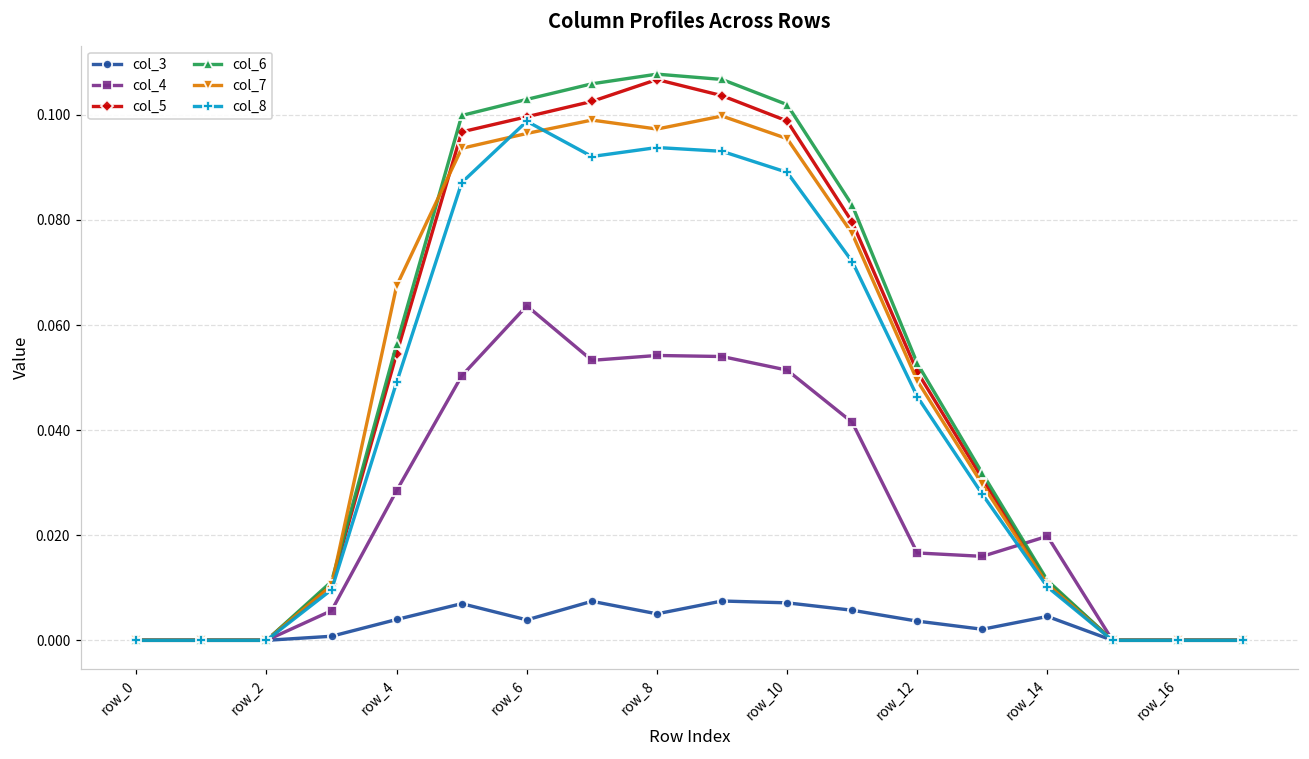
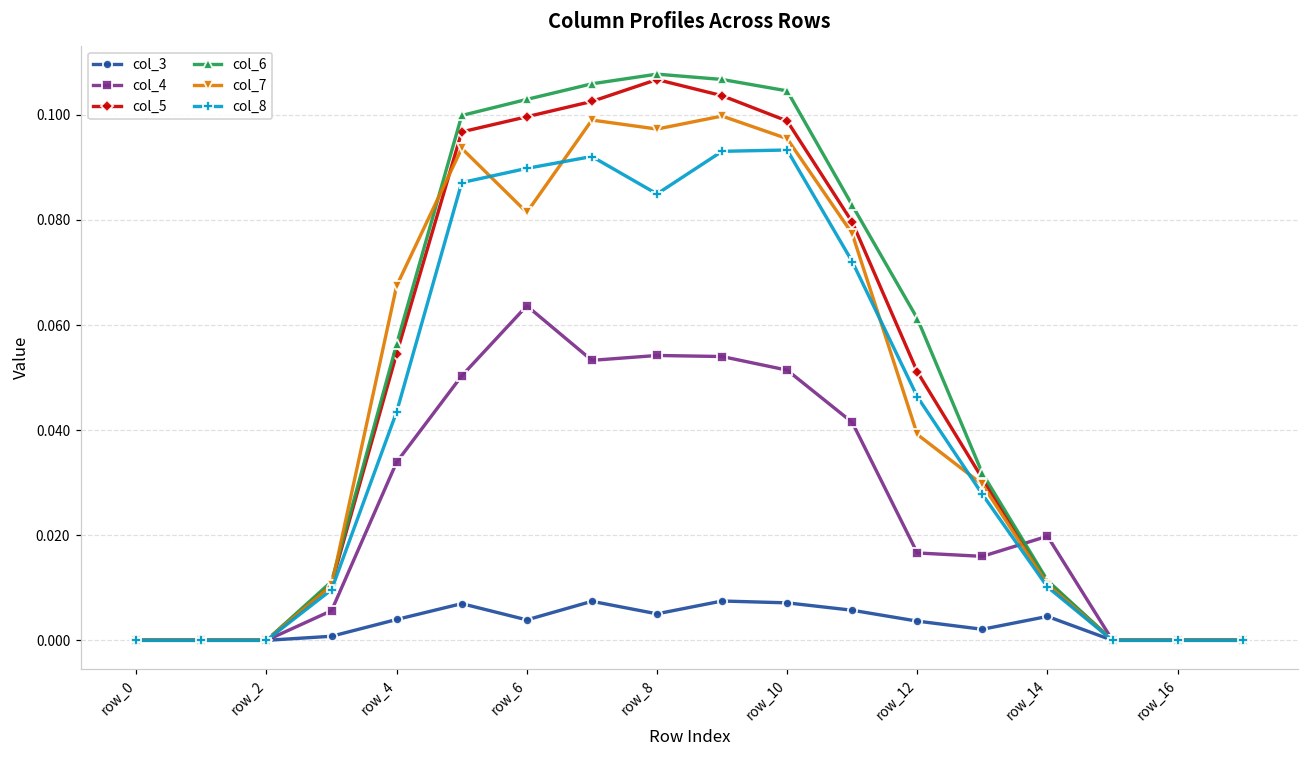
col_4, row_4: 0.028 -> 0.034
col_8, row_4: 0.049 -> 0.043
col_7, row_6: 0.096 -> 0.081
col_8, row_6: 0.099 -> 0.090
col_8, row_8: 0.094 -> 0.085
col_6, row_10: 0.102 -> 0.105
col_8, row_10: 0.089 -> 0.093
col_6, row_12: 0.053 -> 0.061
col_7, row_12: 0.049 -> 0.039
